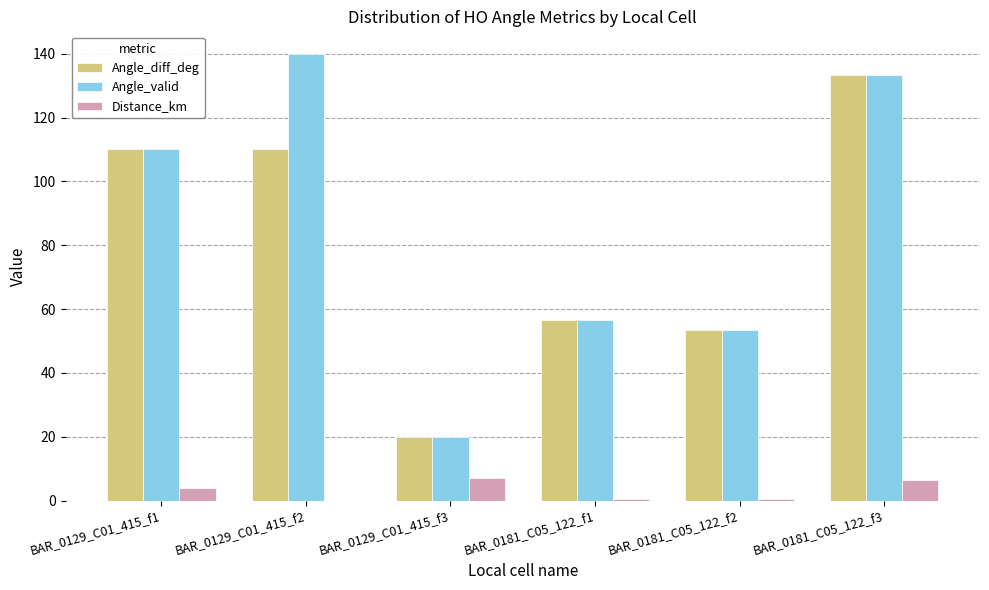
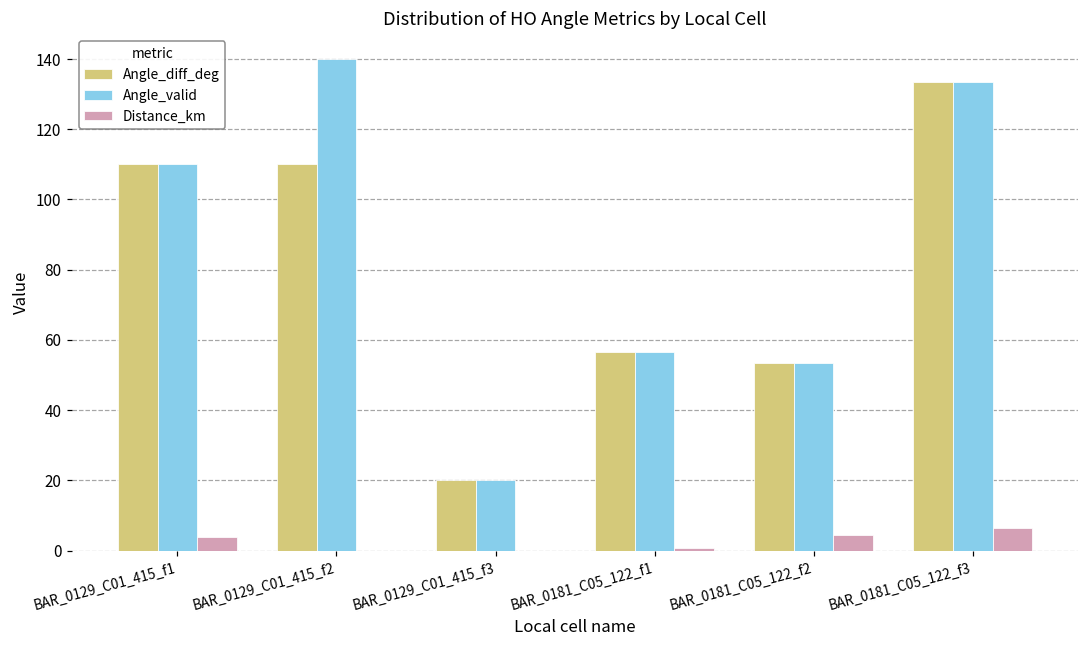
Distance_km, BAR_0129_C01_415_f3: 7 -> 0
Distance_km, BAR_0181_C05_122_f2: 1 -> 5
